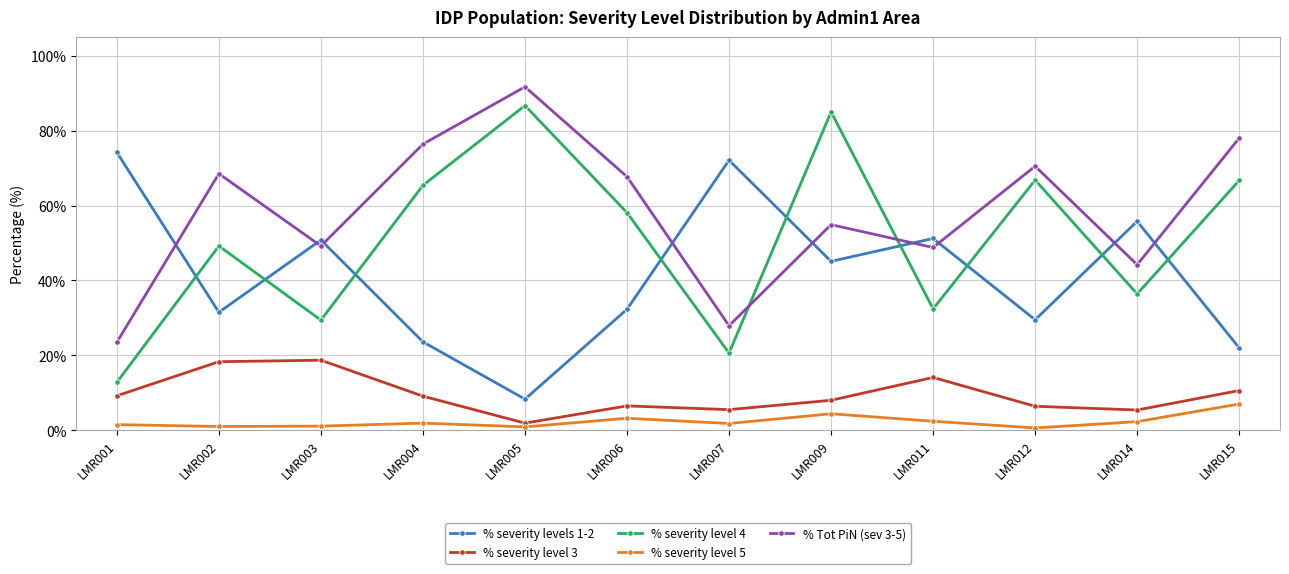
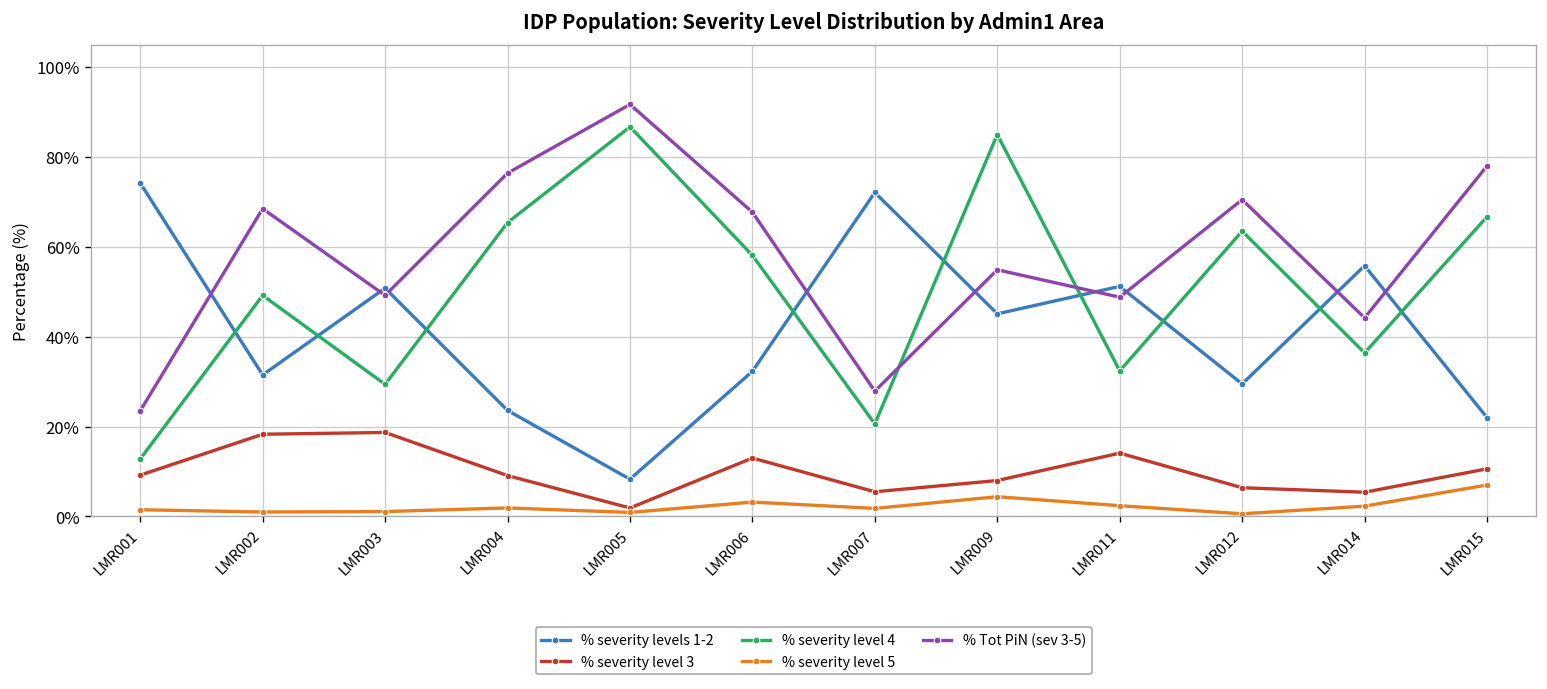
% severity level 3, LMR006: 7% -> 13%
% severity level 4, LMR012: 67% -> 64%
